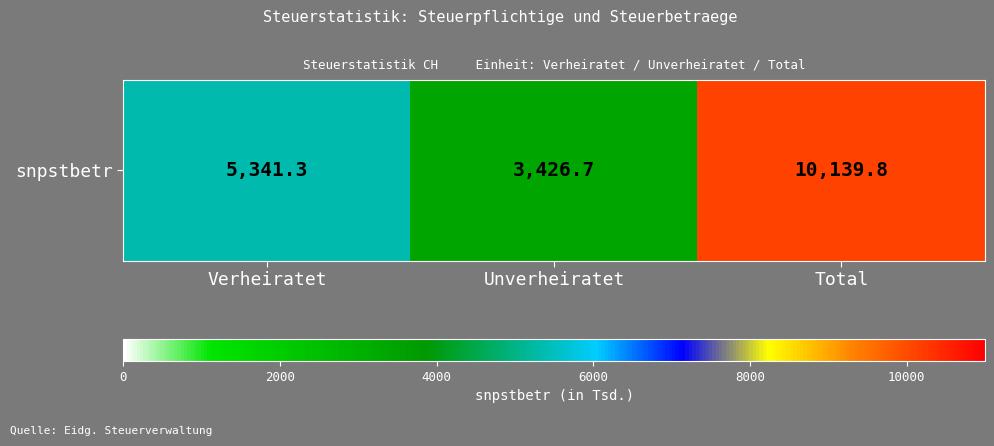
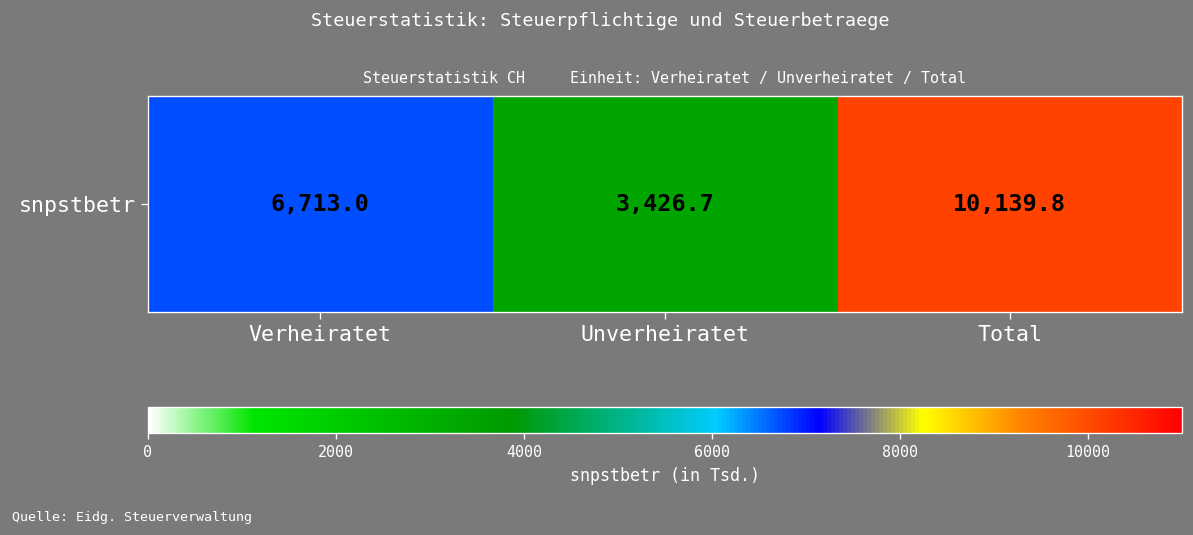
snpstbetr, Verheiratet: 5,341.3 -> 6,713.0
